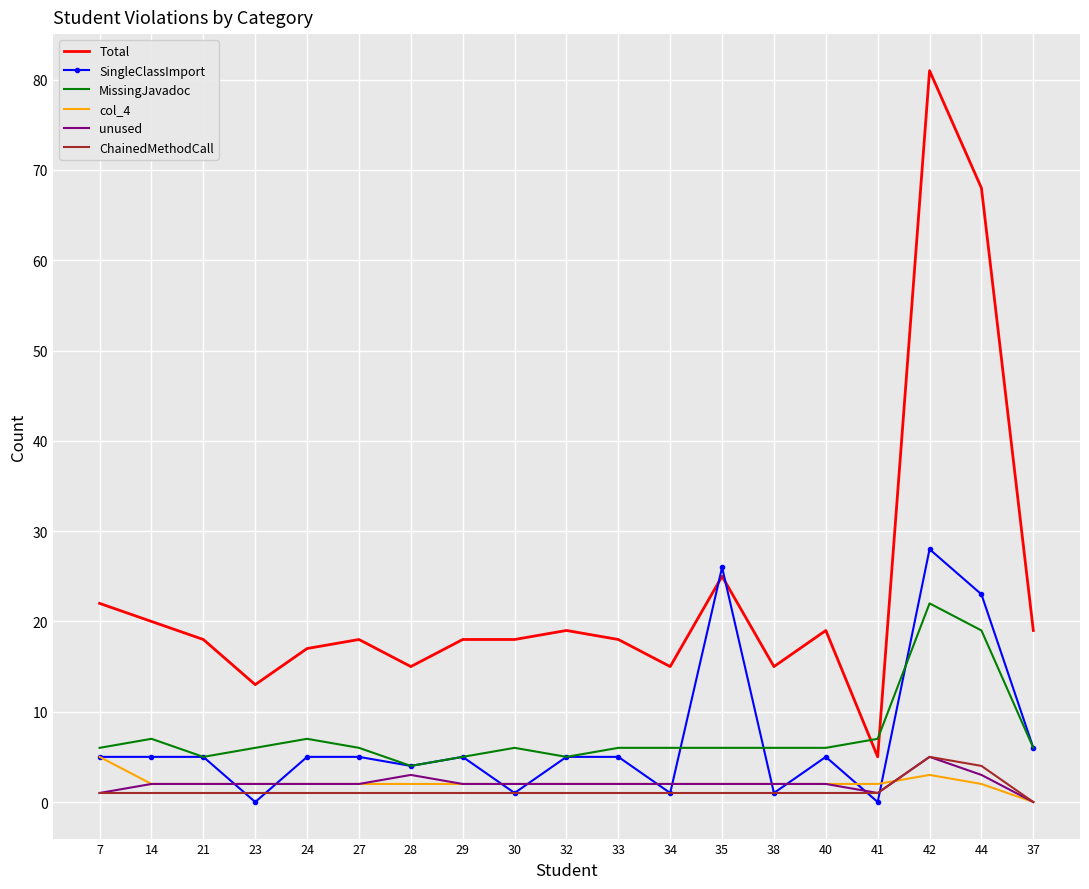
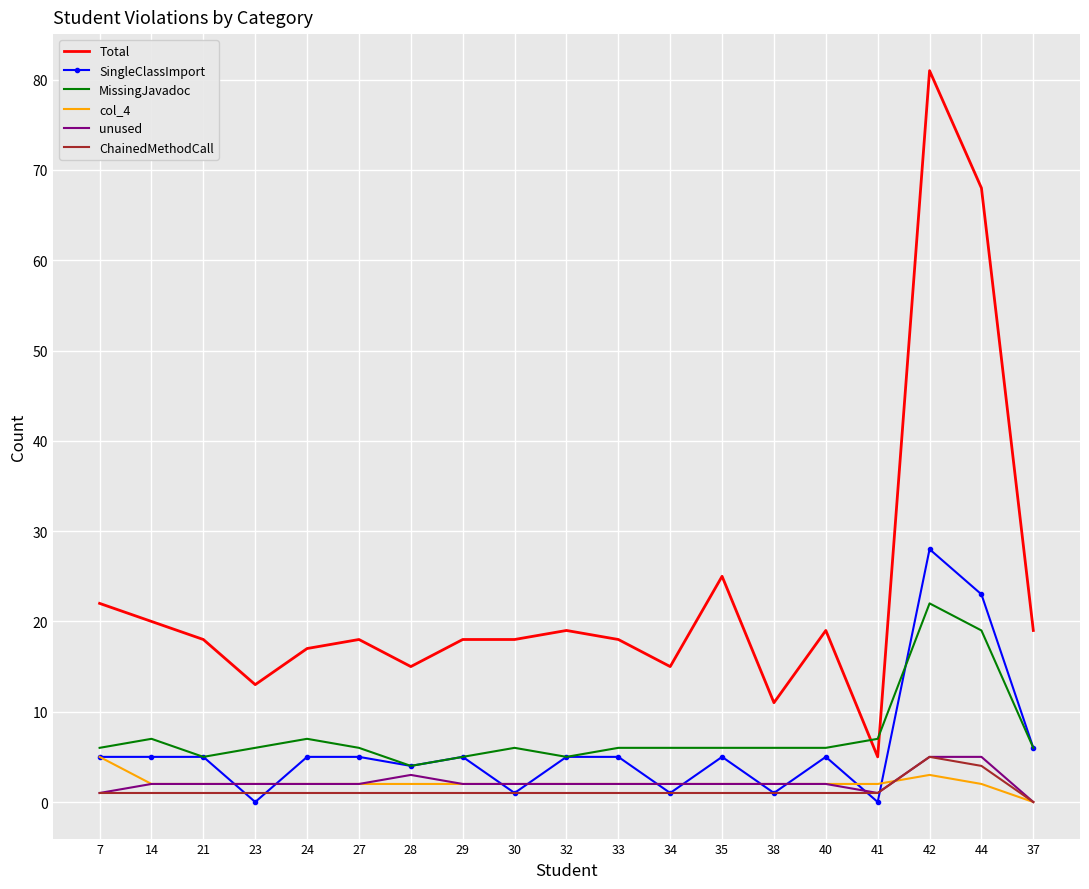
SingleClassImport, 35: 26 -> 5
Total, 38: 15 -> 11
unused, 44: 3 -> 5
